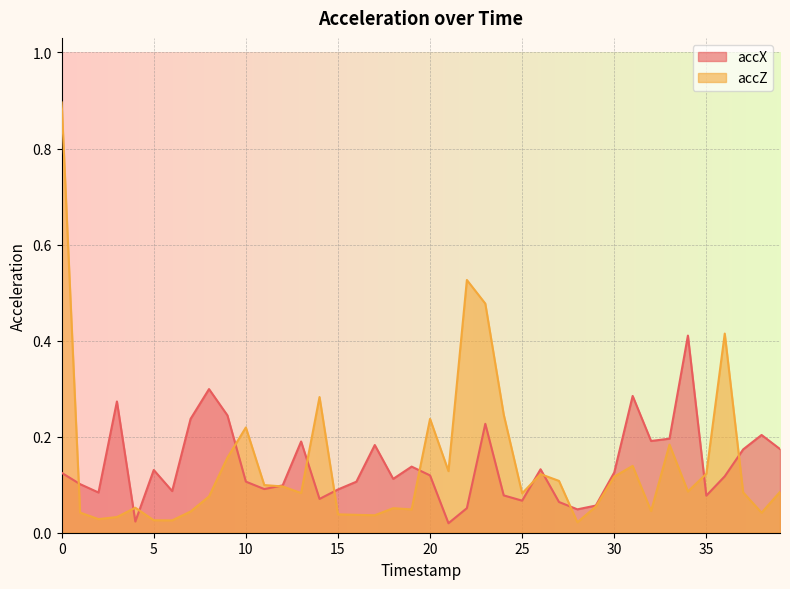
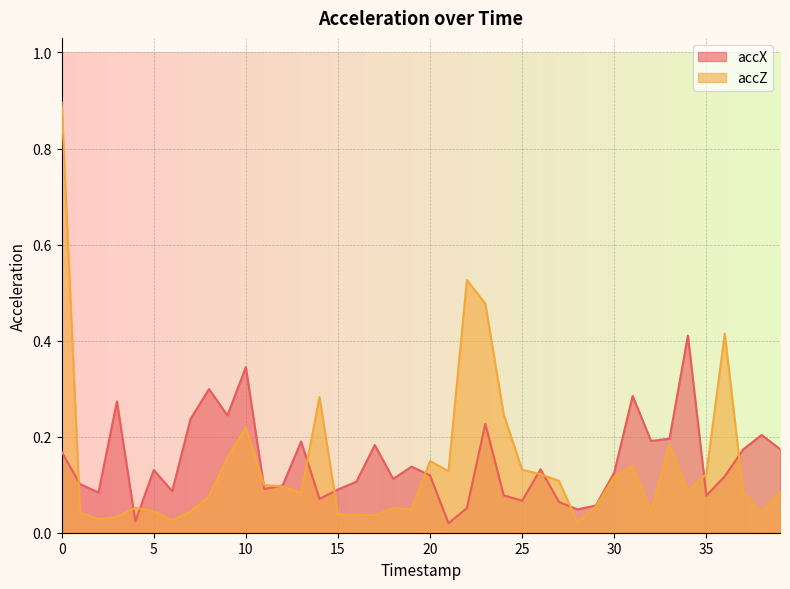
accX, 0: 0.12 -> 0.17
accZ, 5: 0.03 -> 0.05
accX, 10: 0.11 -> 0.34
accZ, 20: 0.24 -> 0.15
accZ, 25: 0.08 -> 0.13
